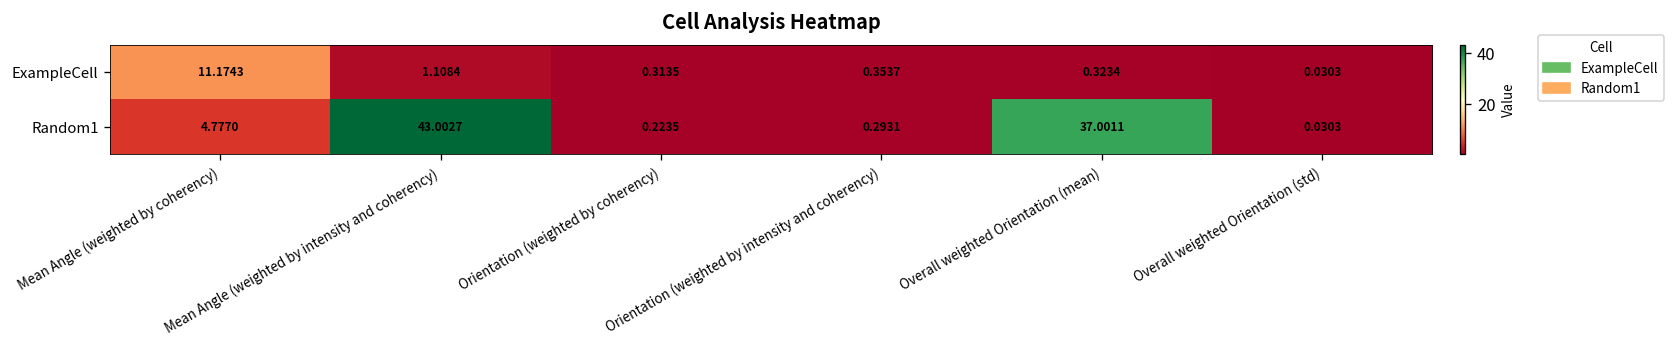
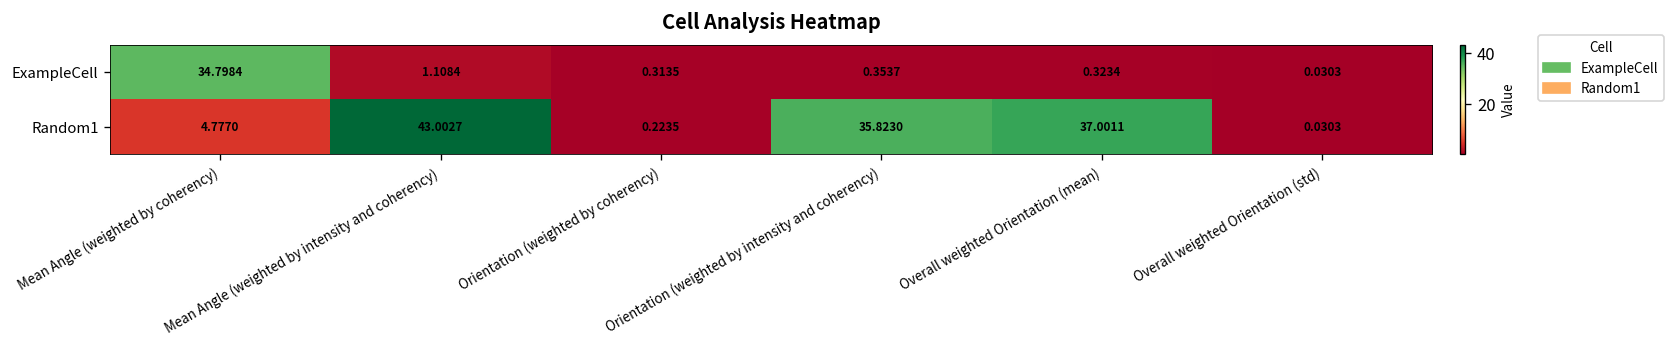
ExampleCell, Mean Angle (weighted by coherency): 11.1743 -> 34.7984
Random1, Orientation (weighted by intensity and coherency): 0.2931 -> 35.8230
